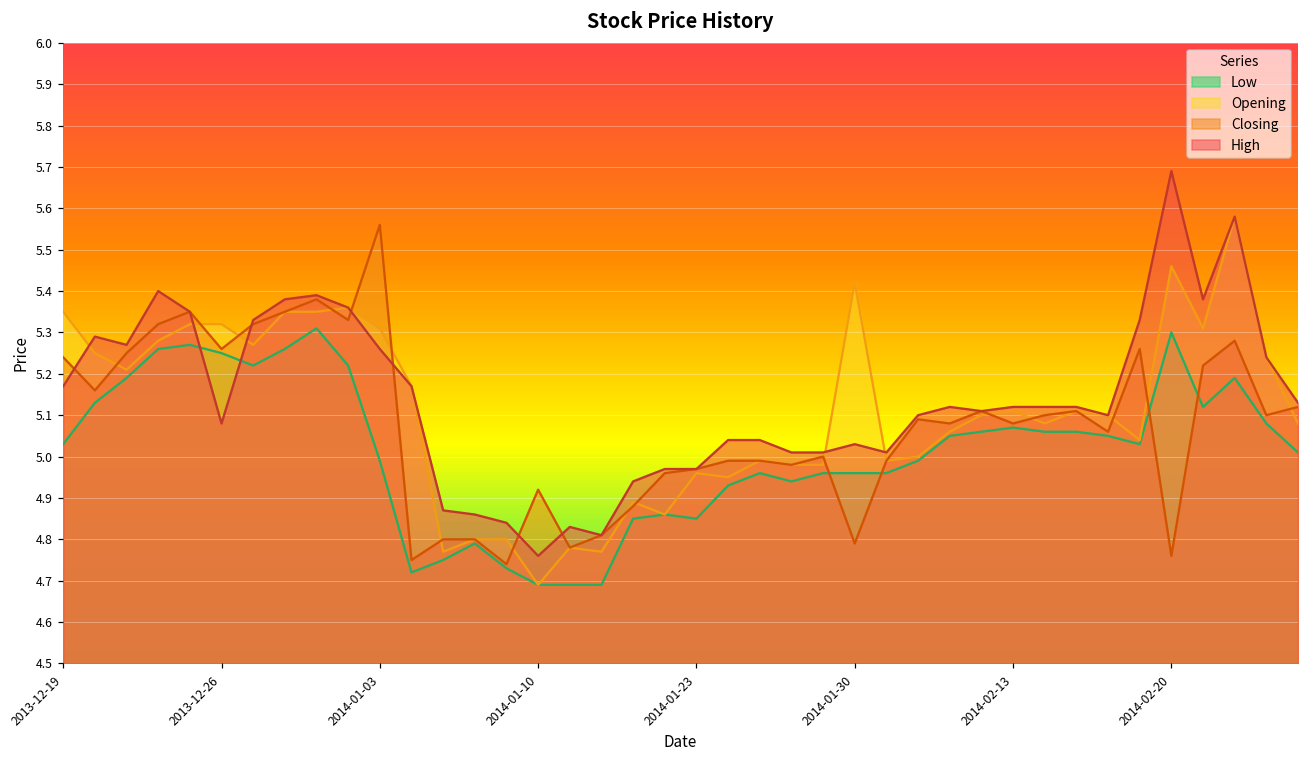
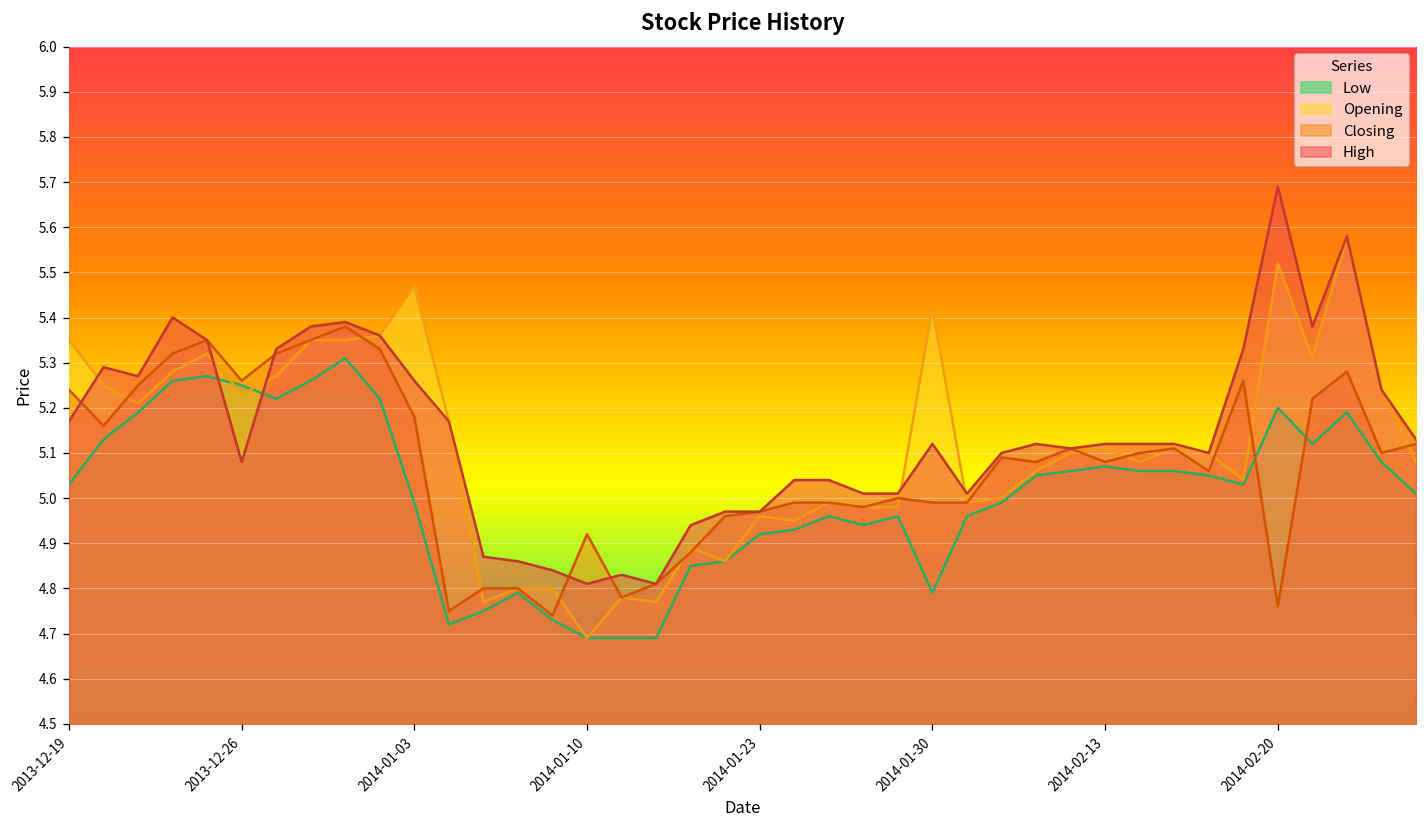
Opening, 2013-12-26: 5.32 -> 5.23
Opening, 2014-01-03: 5.31 -> 5.47
Closing, 2014-01-03: 5.56 -> 5.18
High, 2014-01-10: 4.76 -> 4.81
Low, 2014-01-23: 4.85 -> 4.92
Low, 2014-01-30: 4.96 -> 4.79
Closing, 2014-01-30: 4.79 -> 4.99
High, 2014-01-30: 5.03 -> 5.12
Low, 2014-02-20: 5.3 -> 5.2
Opening, 2014-02-20: 5.46 -> 5.52
